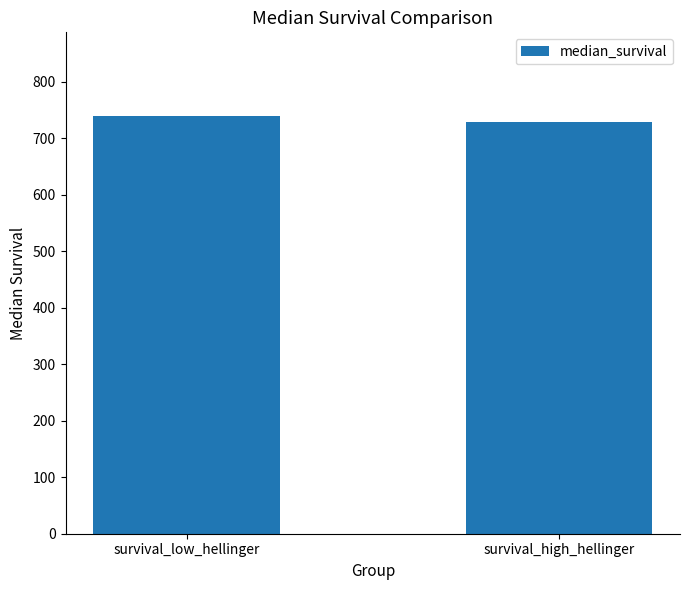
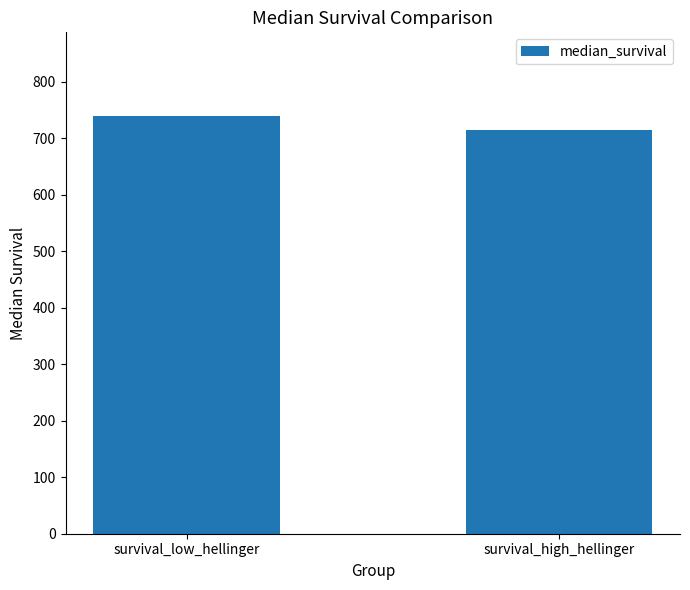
survival_high_hellinger: 730 -> 710
